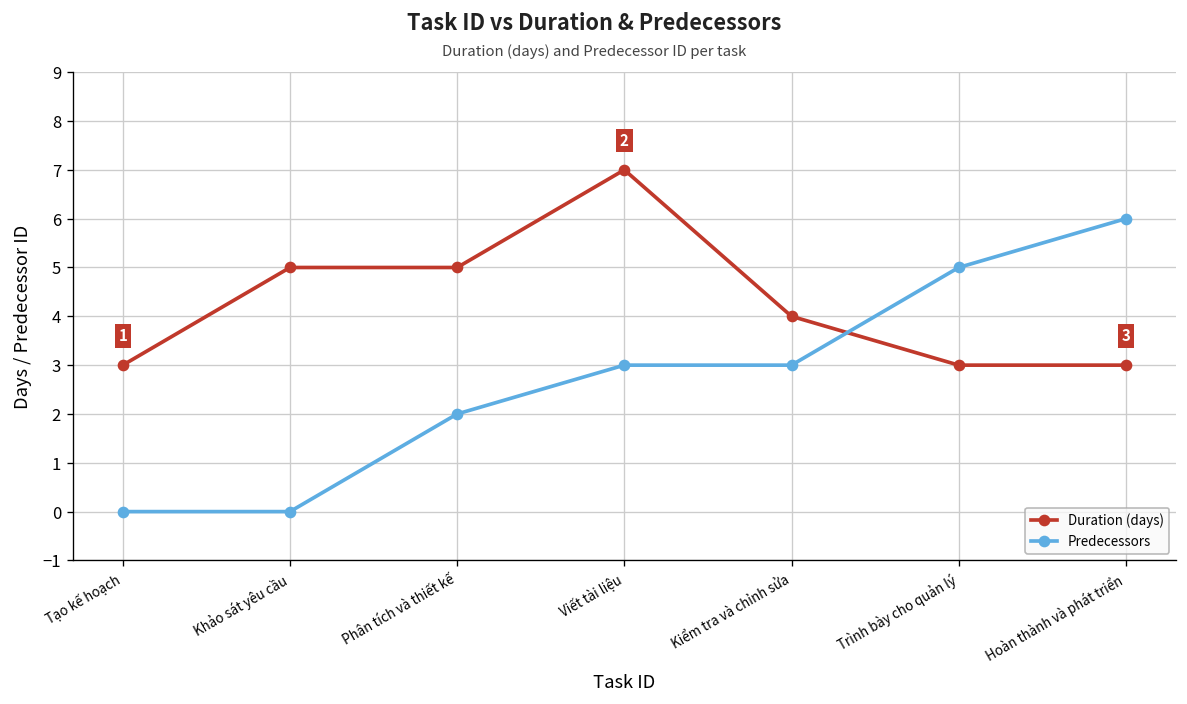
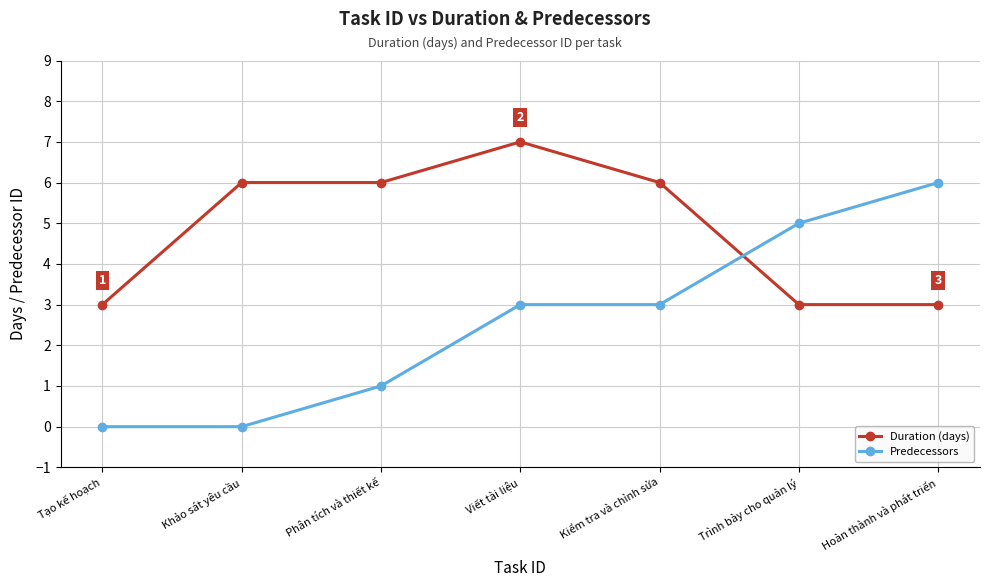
Duration (days), Khảo sát yêu cầu: 5 -> 6
Duration (days), Phân tích và thiết kế: 5 -> 6
Predecessors, Phân tích và thiết kế: 2 -> 1
Duration (days), Kiểm tra và chỉnh sửa: 4 -> 6
